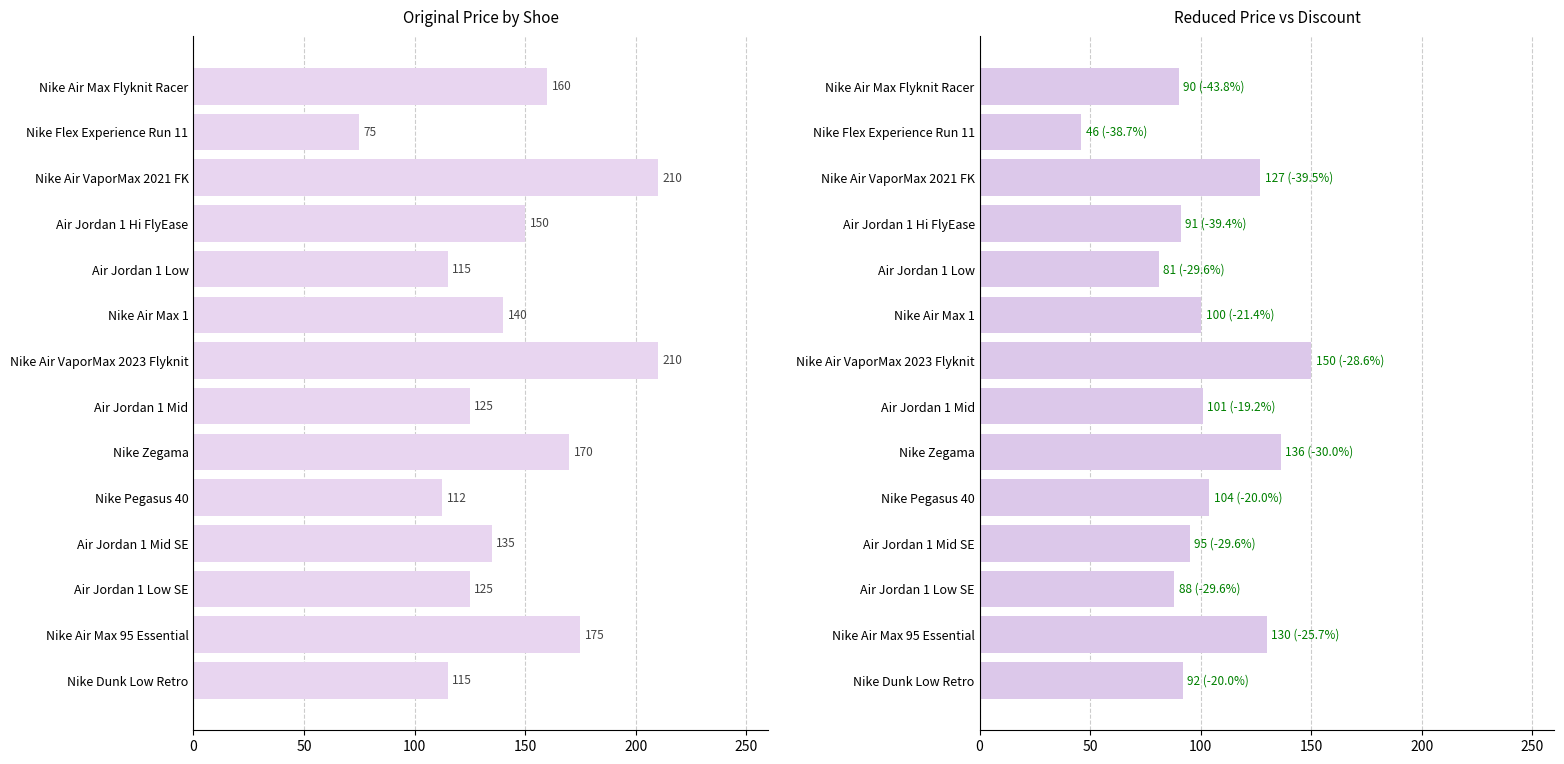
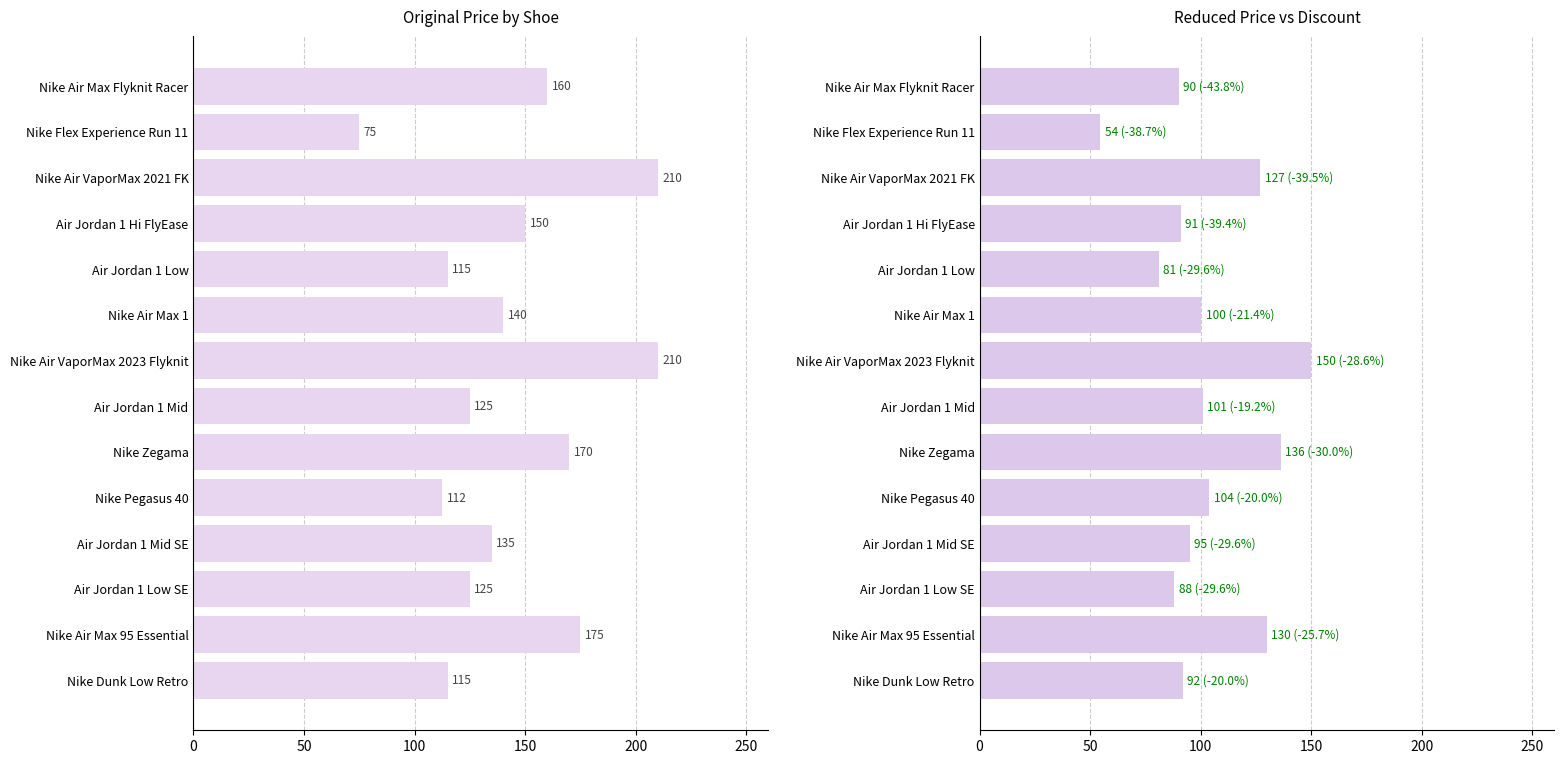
Reduced Price vs Discount, Nike Flex Experience Run 11: 46 -> 54
